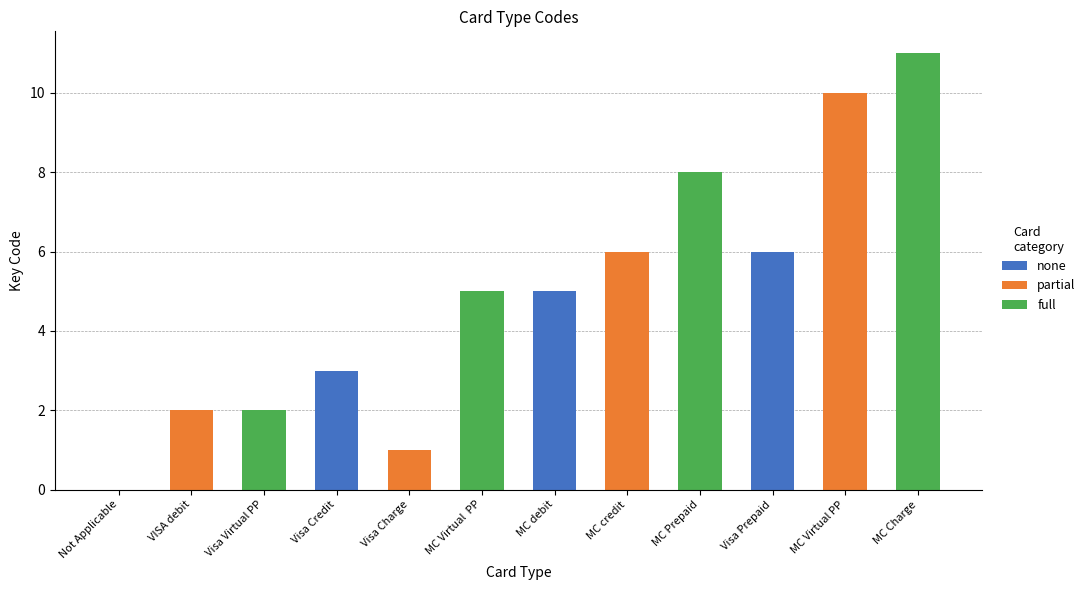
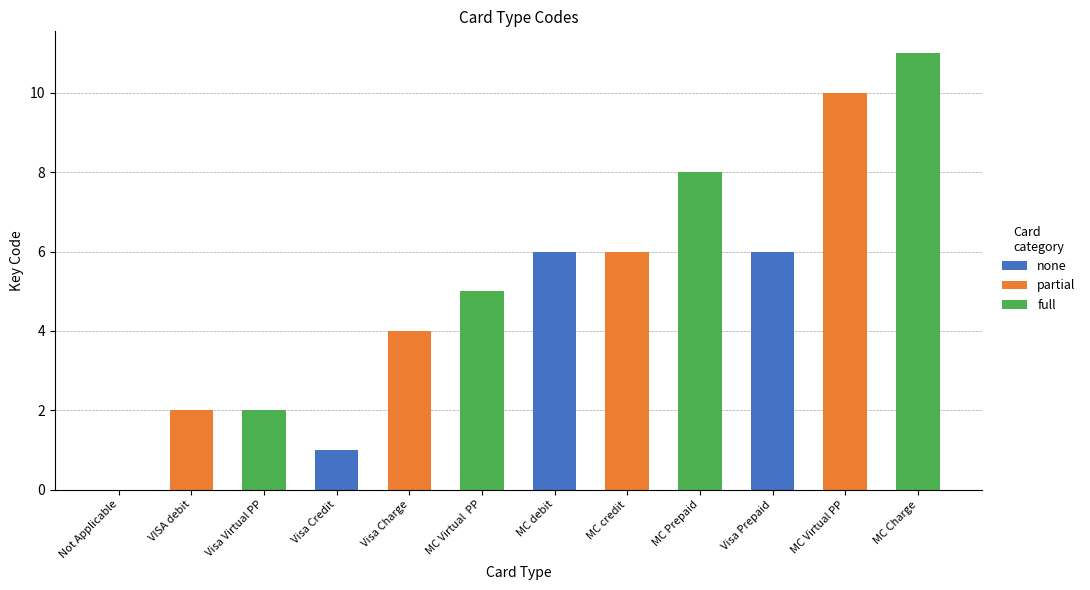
Visa Credit: 3 -> 1
Visa Charge: 1 -> 4
MC debit: 5 -> 6
